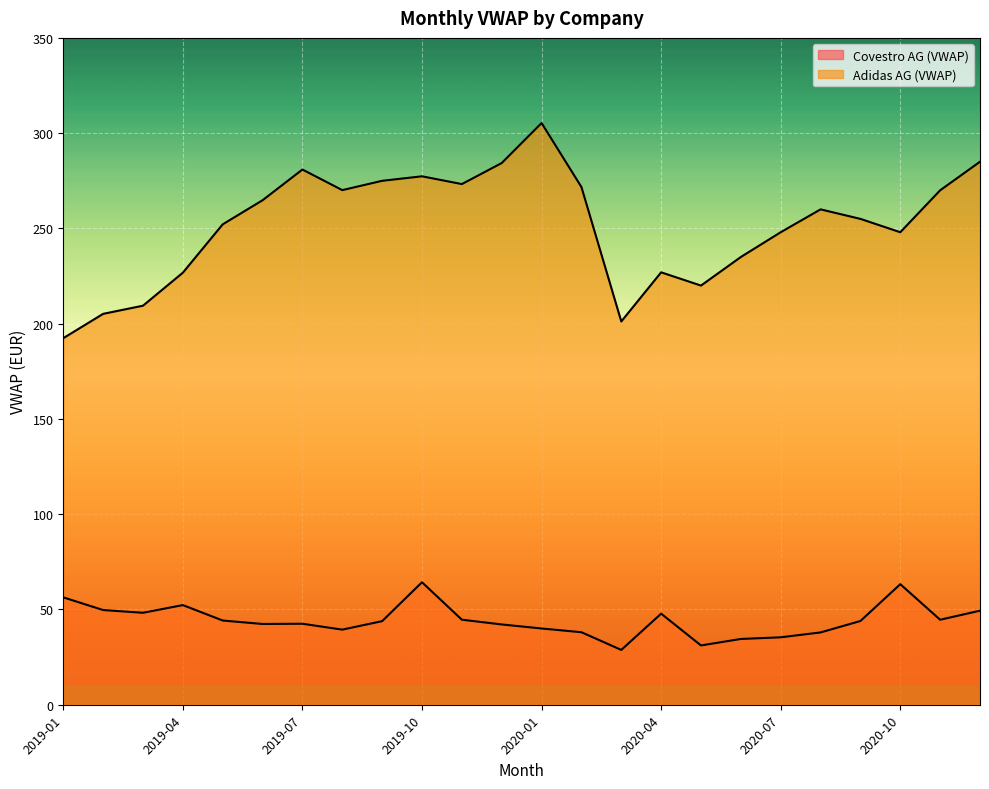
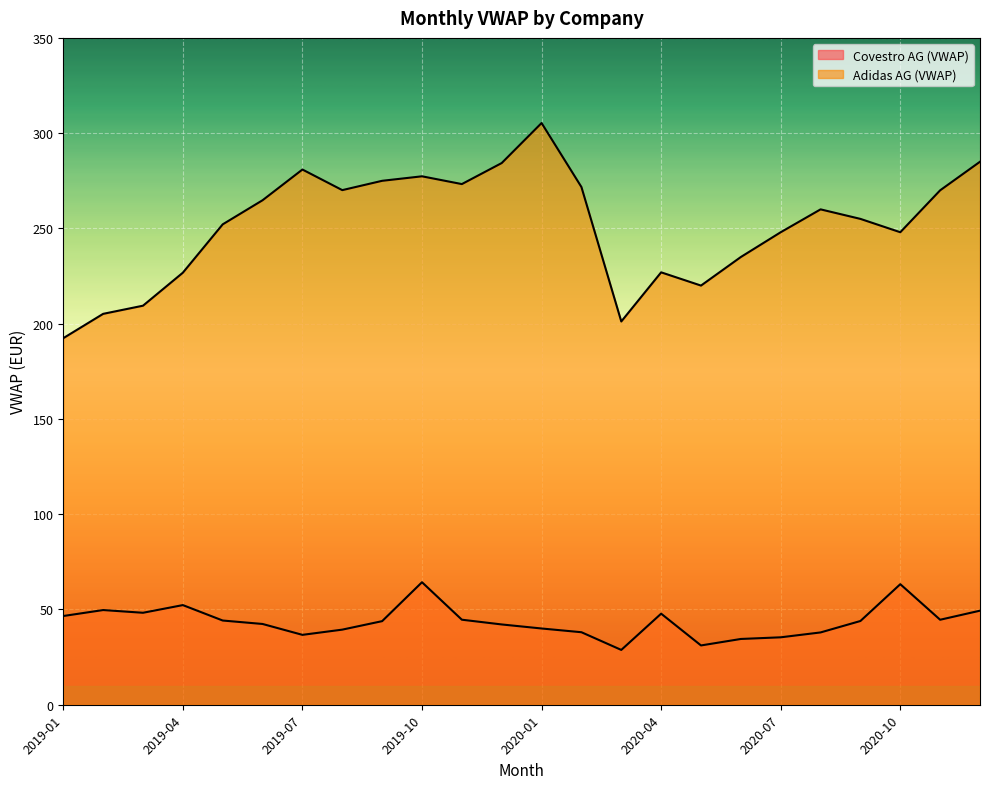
Covestro AG (VWAP), 2019-01: 56 -> 47
Covestro AG (VWAP), 2019-07: 43 -> 37
